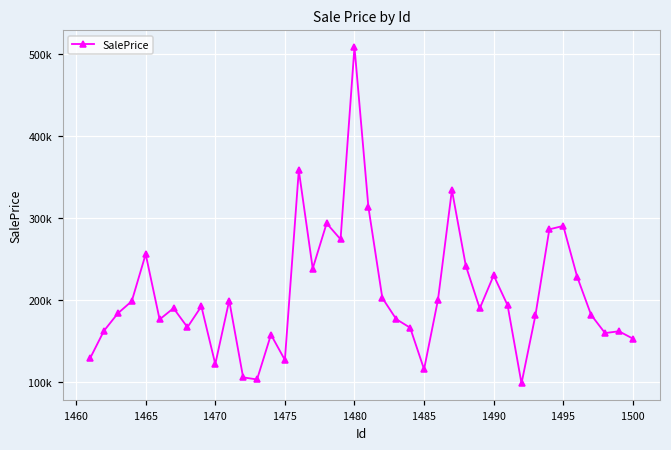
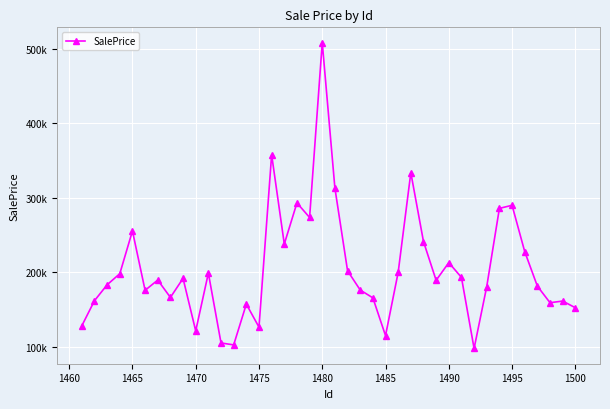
1490: 230000 -> 210000
